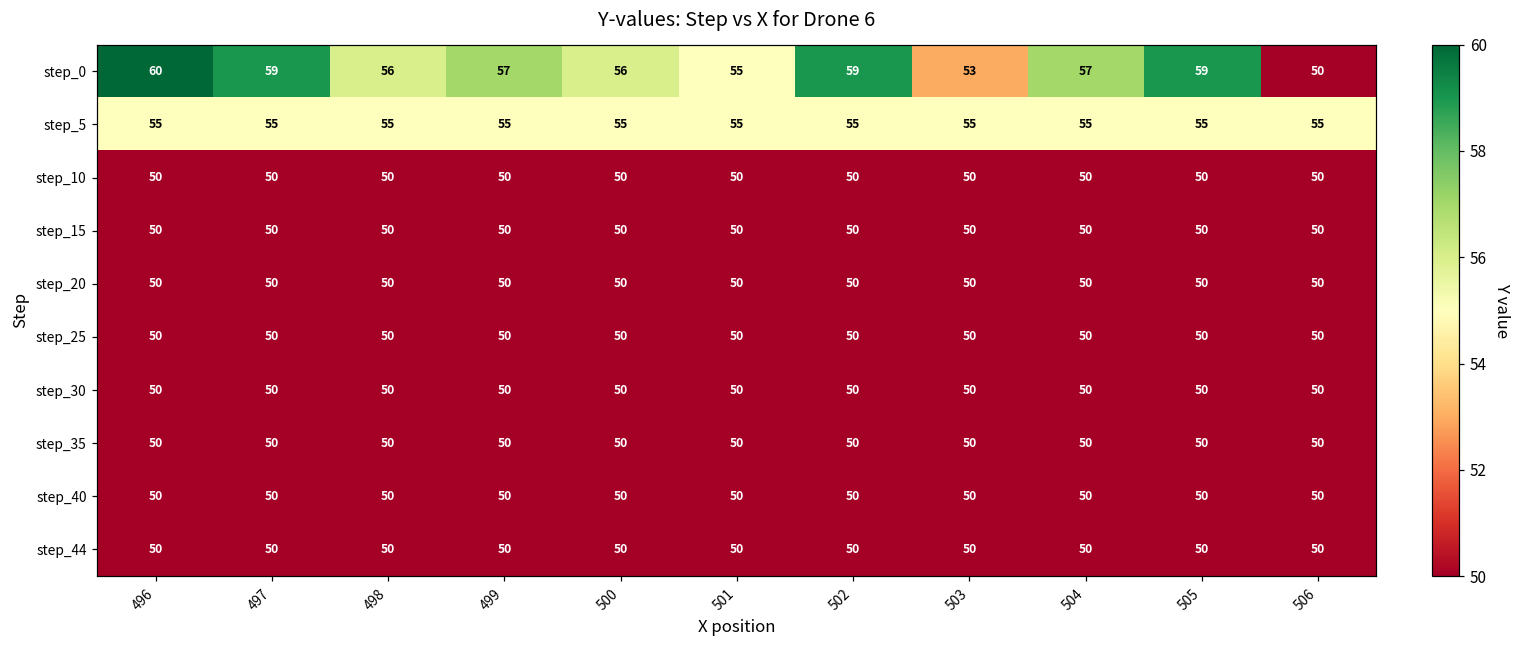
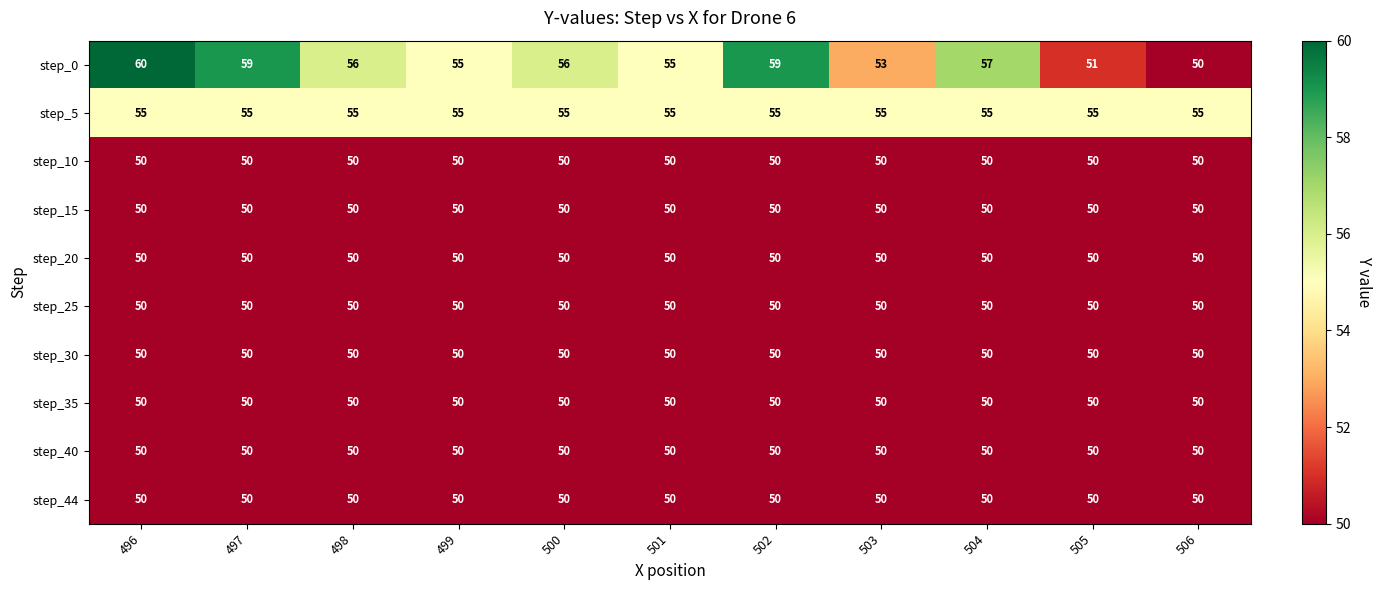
step_0, 499: 57 -> 55
step_0, 505: 59 -> 51
